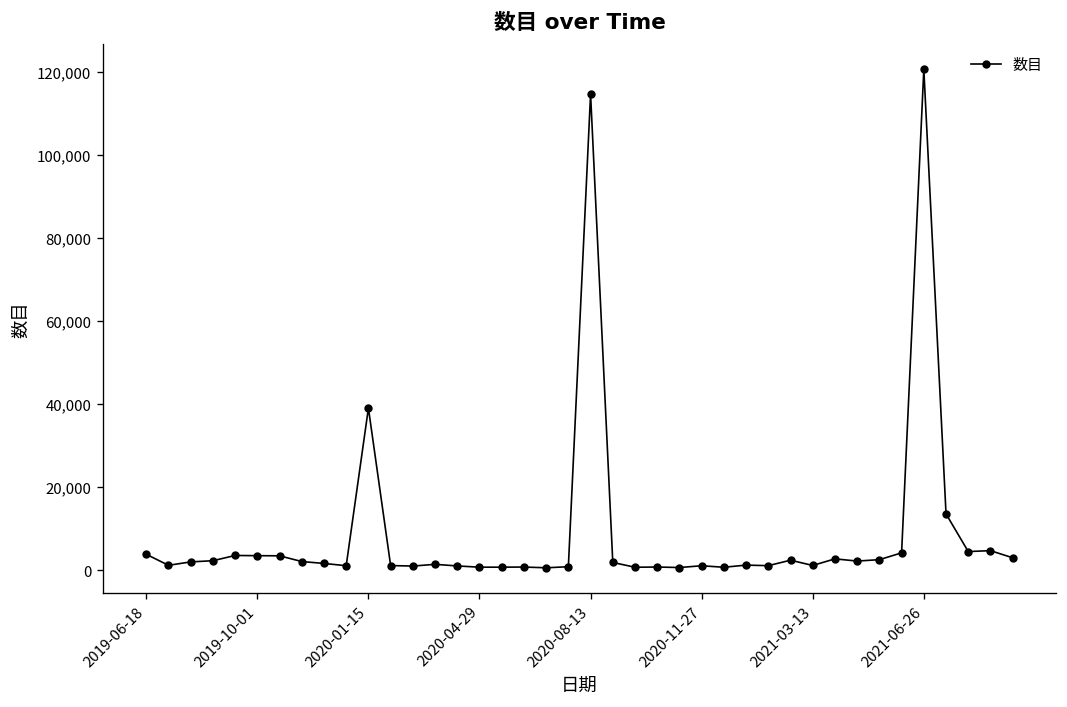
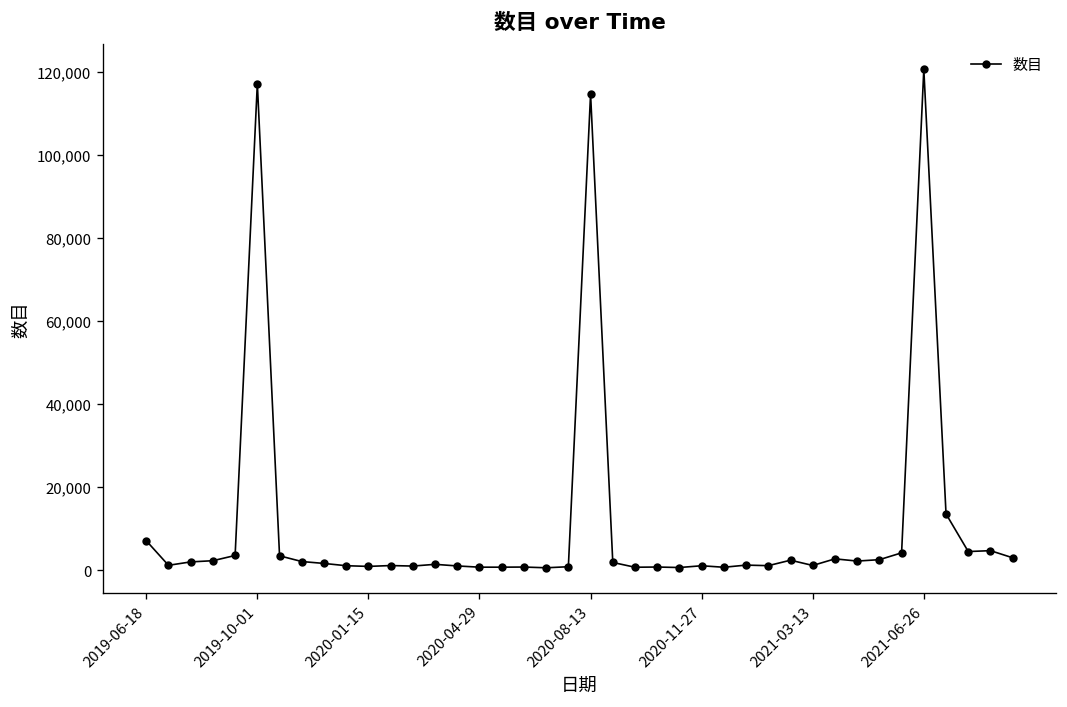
2019-06-18: 4,000 -> 7,000
2019-10-01: 3,000 -> 117,000
2020-01-15: 39,000 -> 1,000
